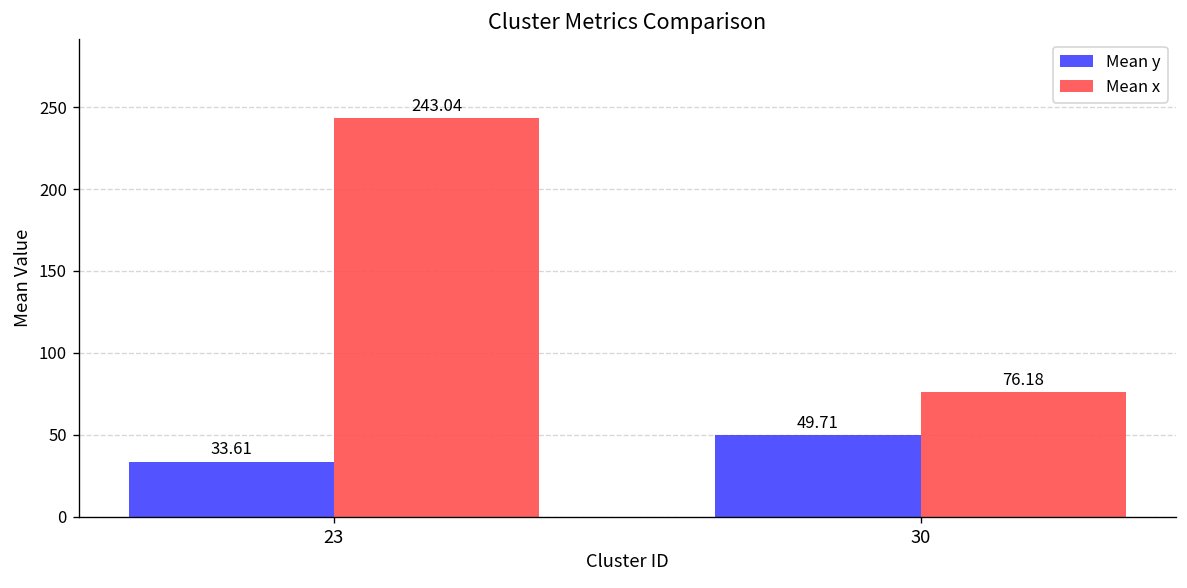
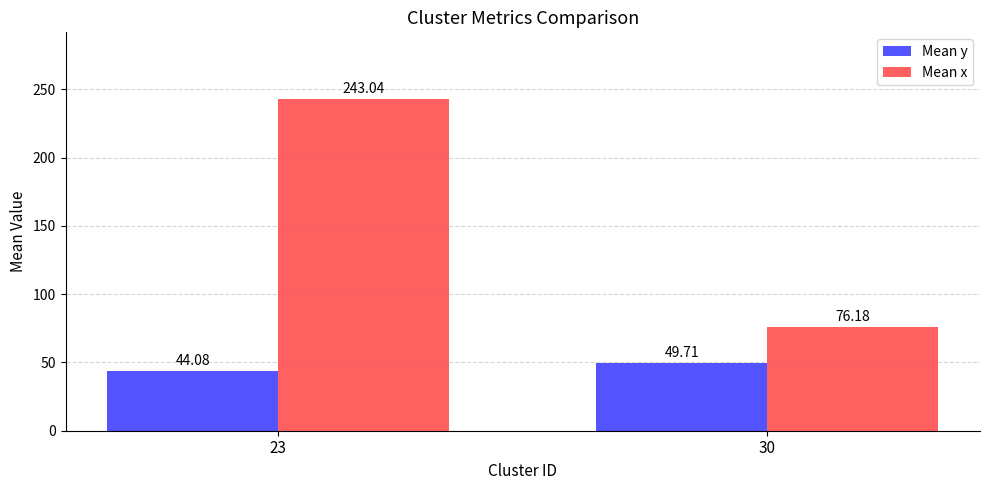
Mean y, 23: 33.61 -> 44.08
